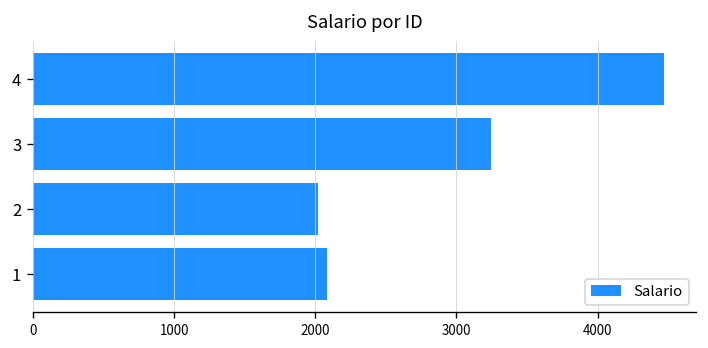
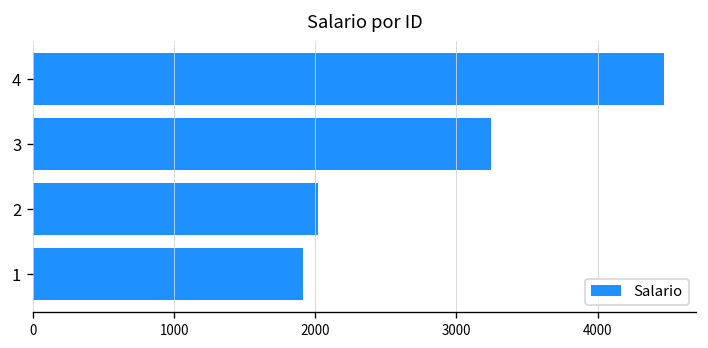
1: 2080 -> 1910
